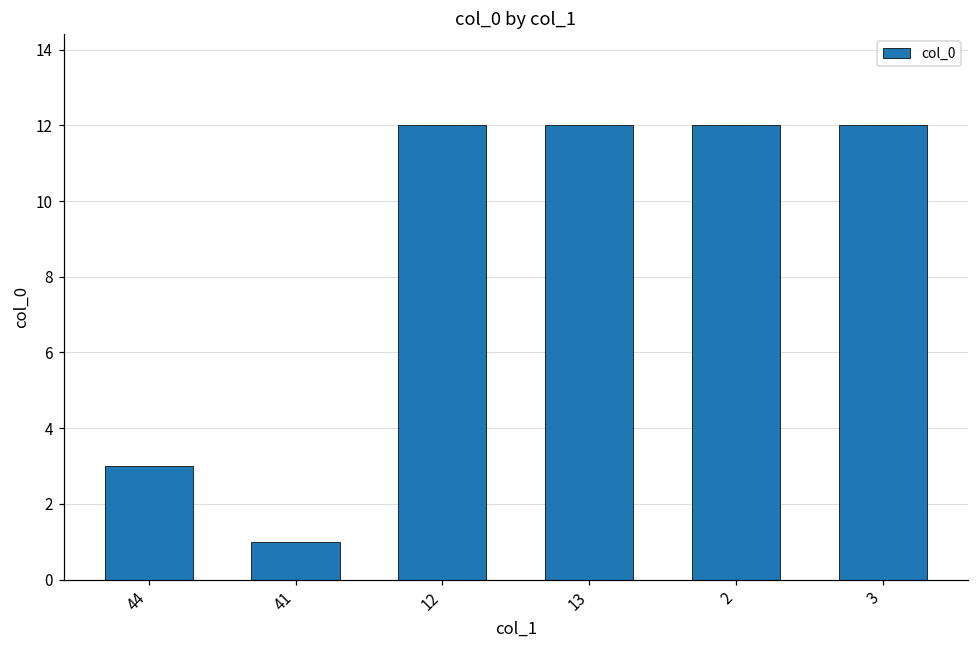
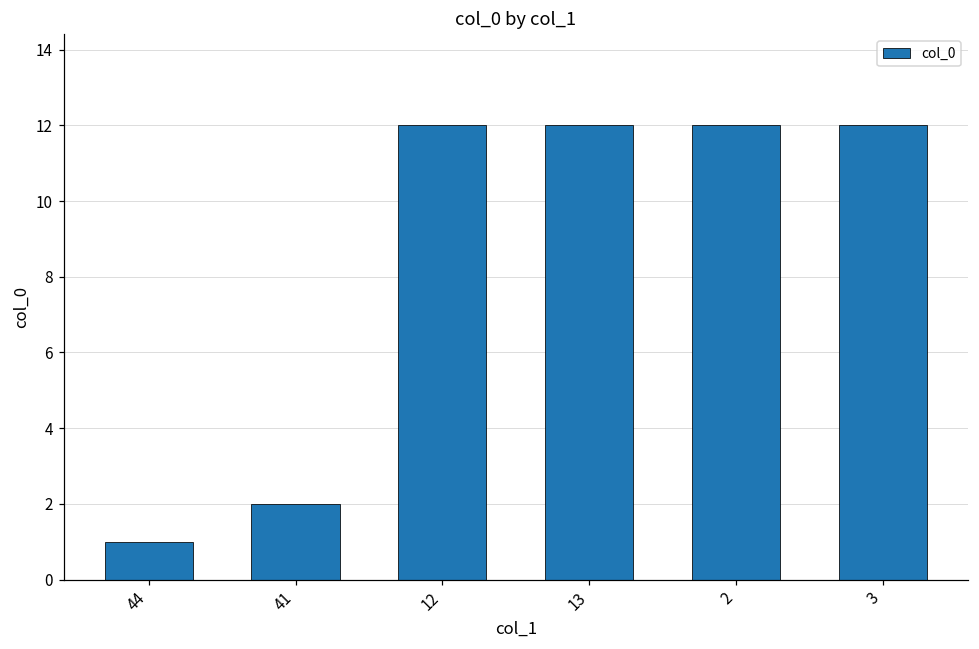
44: 3 -> 1
41: 1 -> 2
